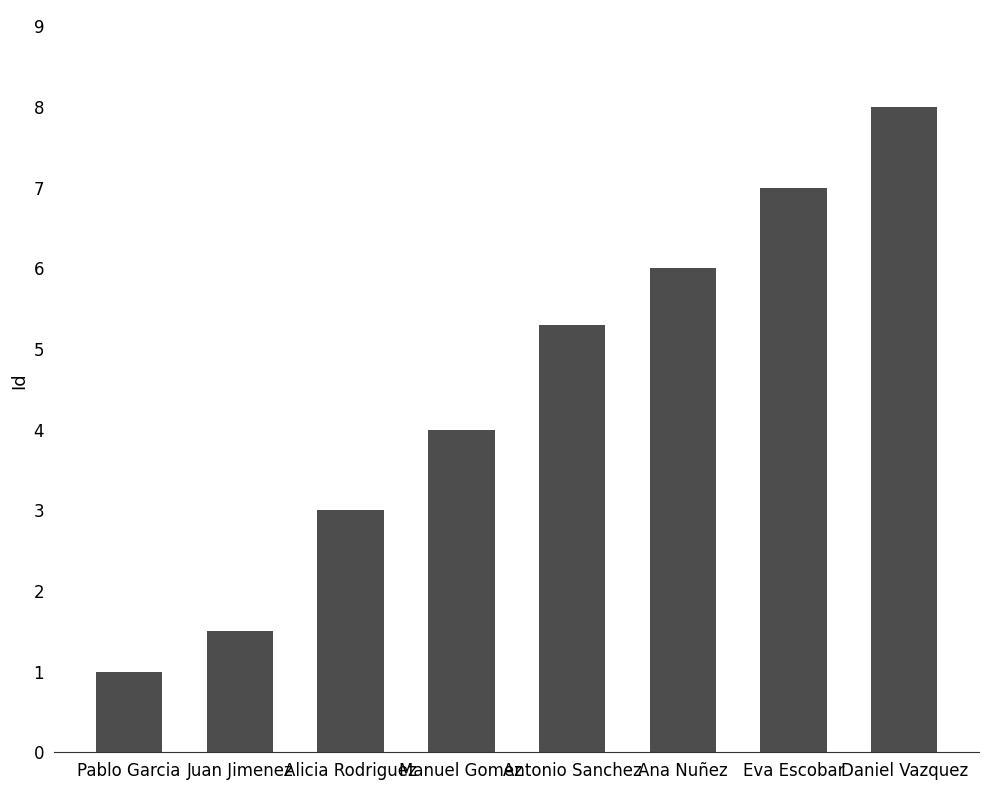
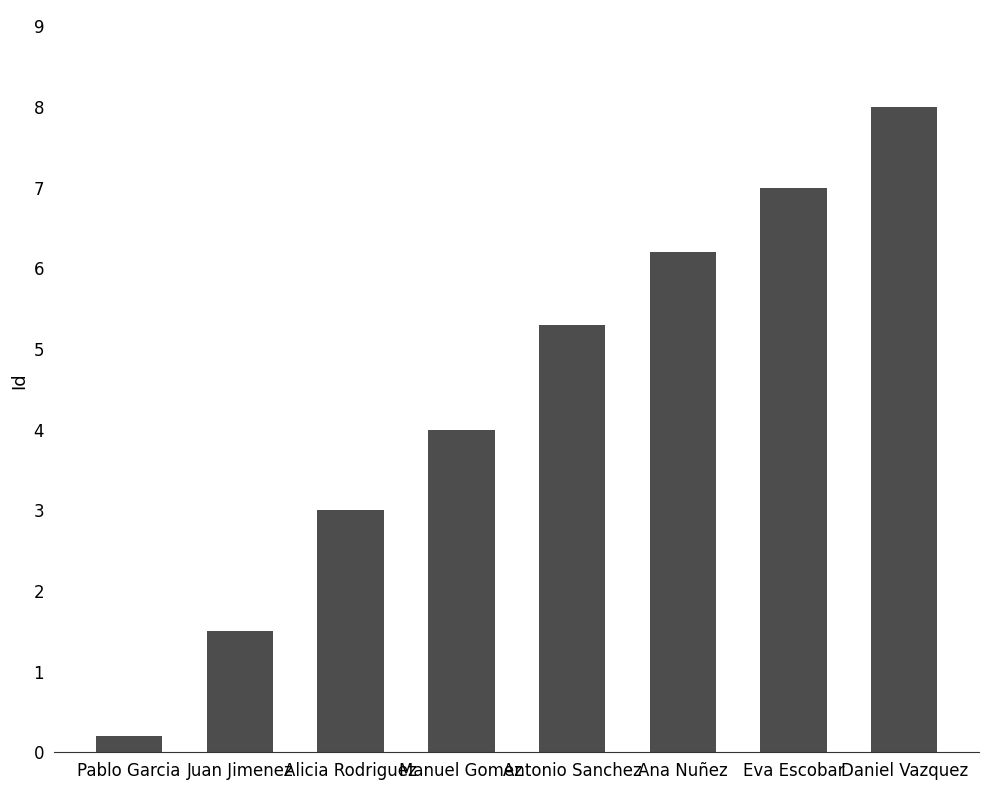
Pablo Garcia: 1.0 -> 0.2
Ana Nuñez: 6.0 -> 6.2
